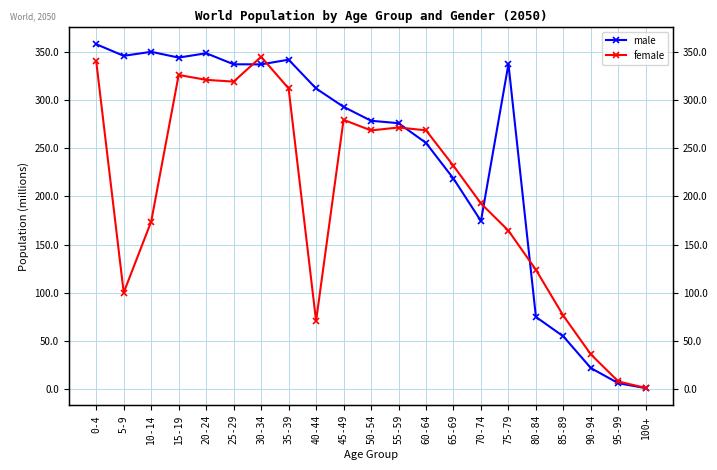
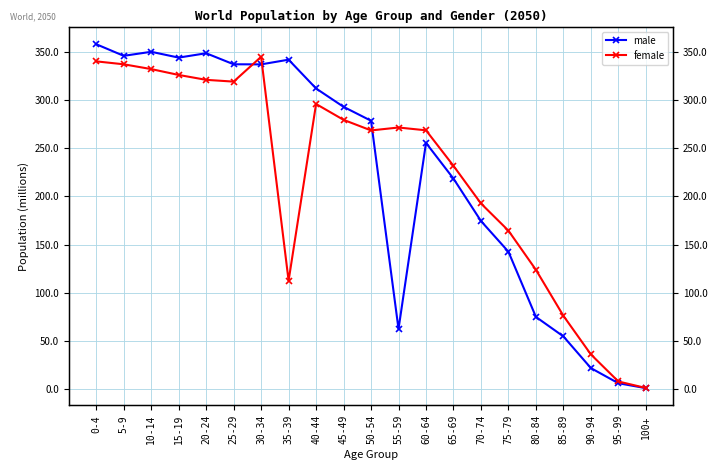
female, 5-9: 100 -> 340
female, 10-14: 170 -> 330
female, 35-39: 310 -> 110
female, 40-44: 70 -> 300
male, 55-59: 280 -> 60
male, 75-79: 340 -> 140
